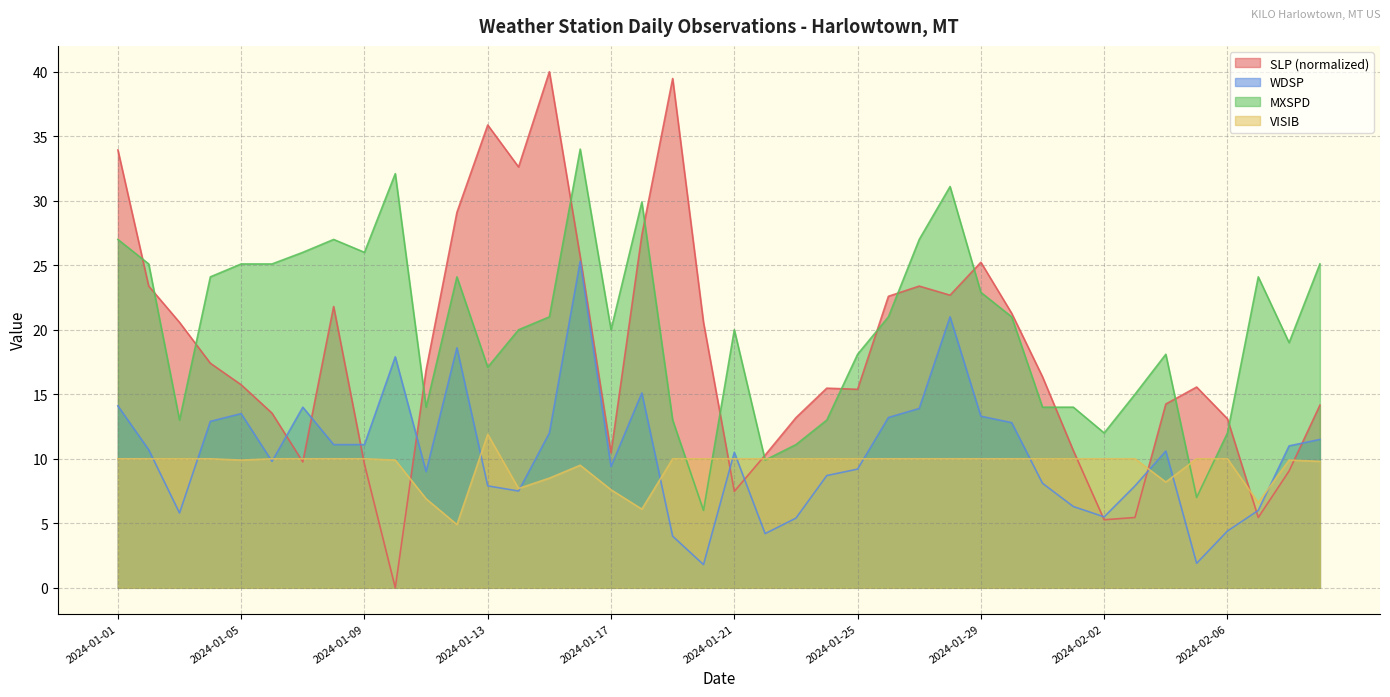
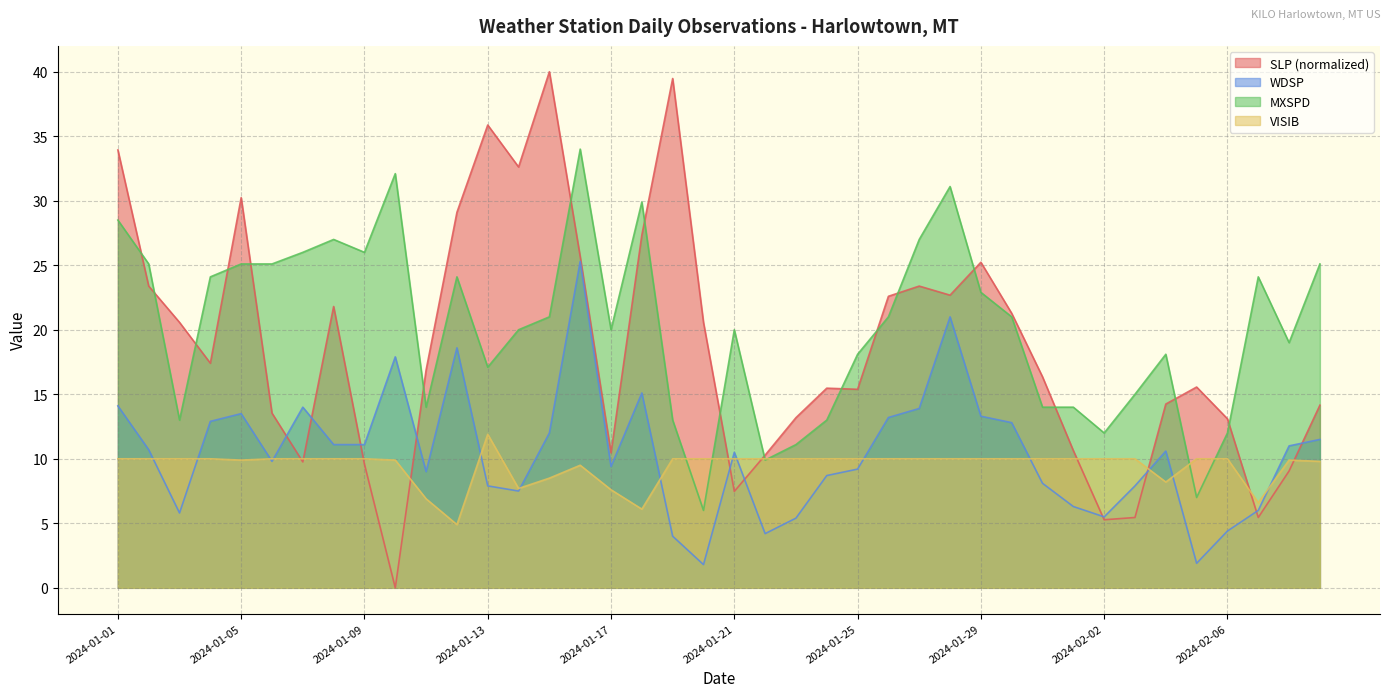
MXSPD, 2024-01-01: 27.0 -> 28.5
SLP (normalized), 2024-01-05: 15.7 -> 30.2
